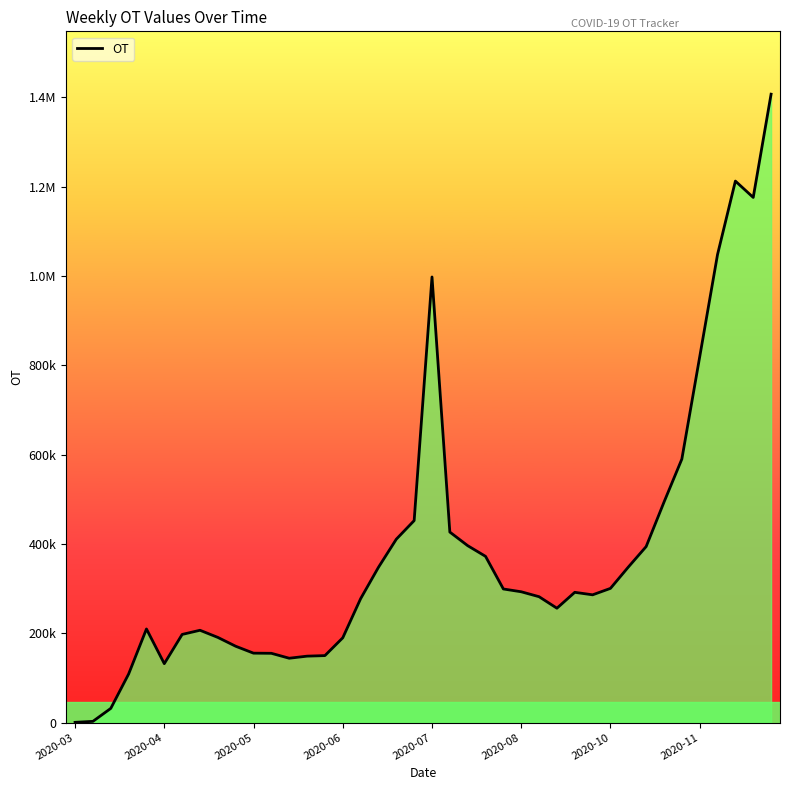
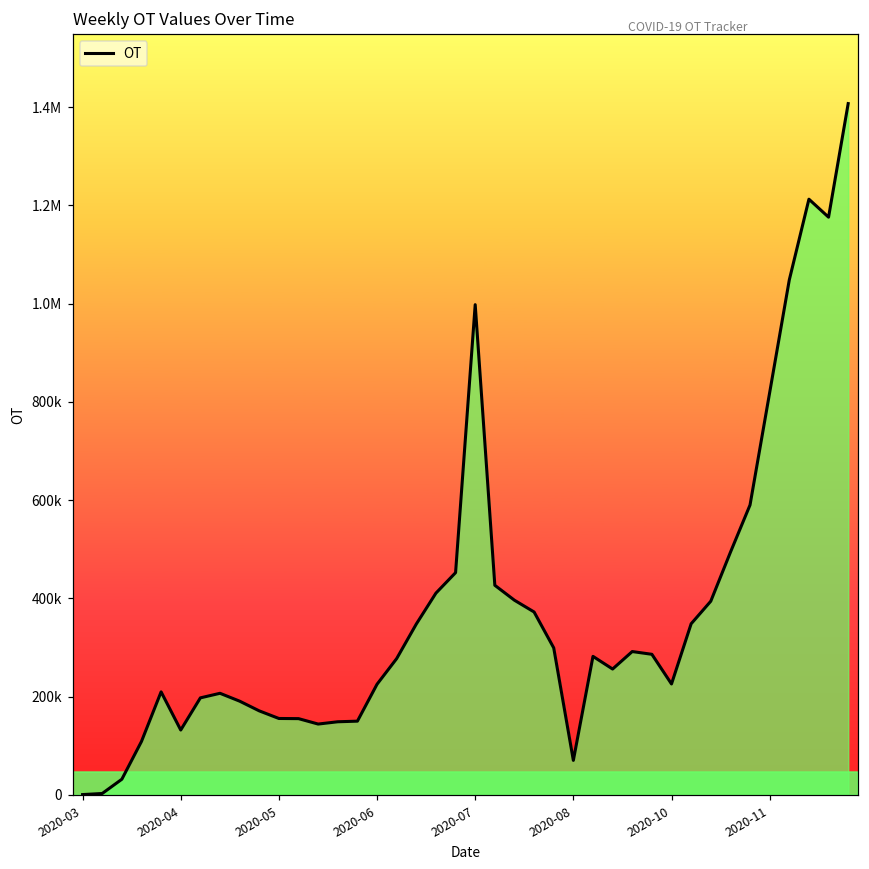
2020-06: 190000 -> 230000
2020-08: 290000 -> 70000
2020-10: 300000 -> 230000
